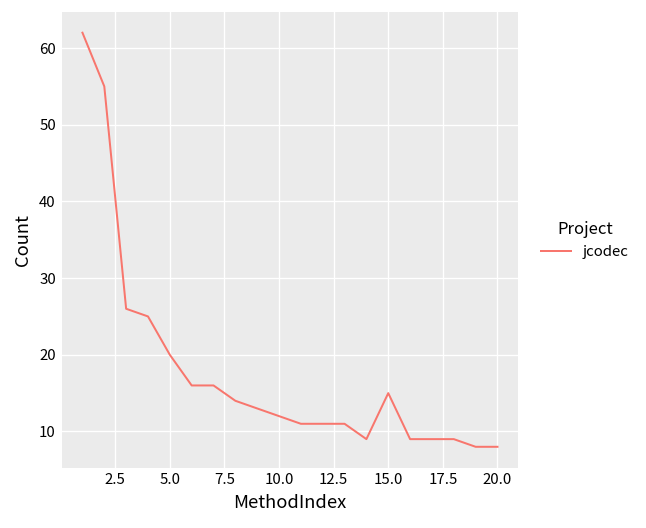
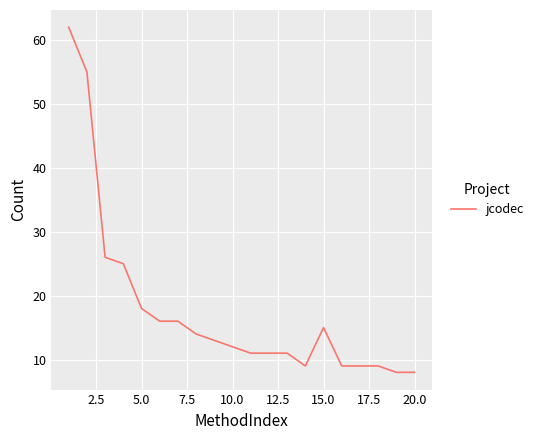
5.0: 20 -> 18
